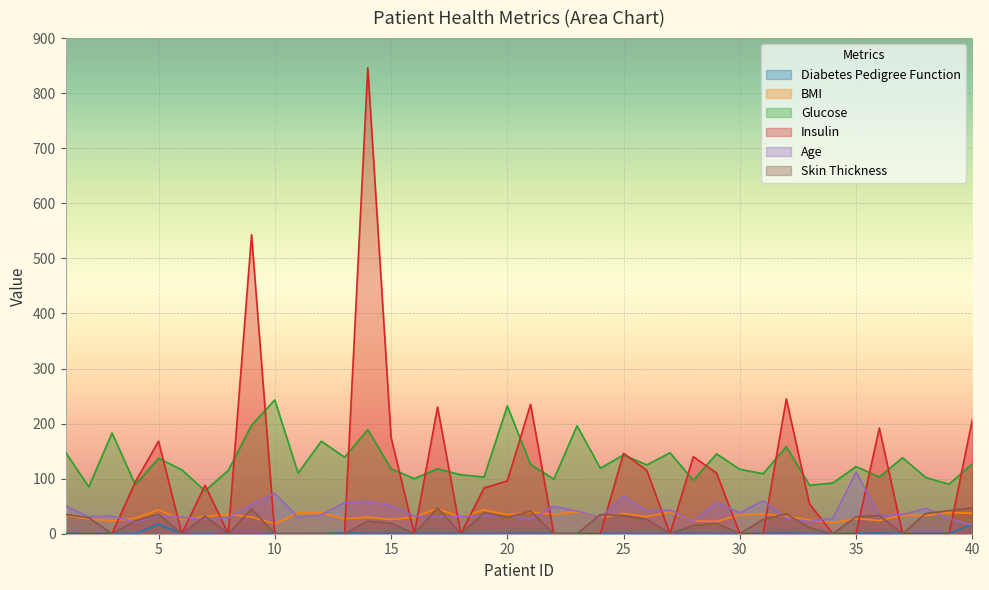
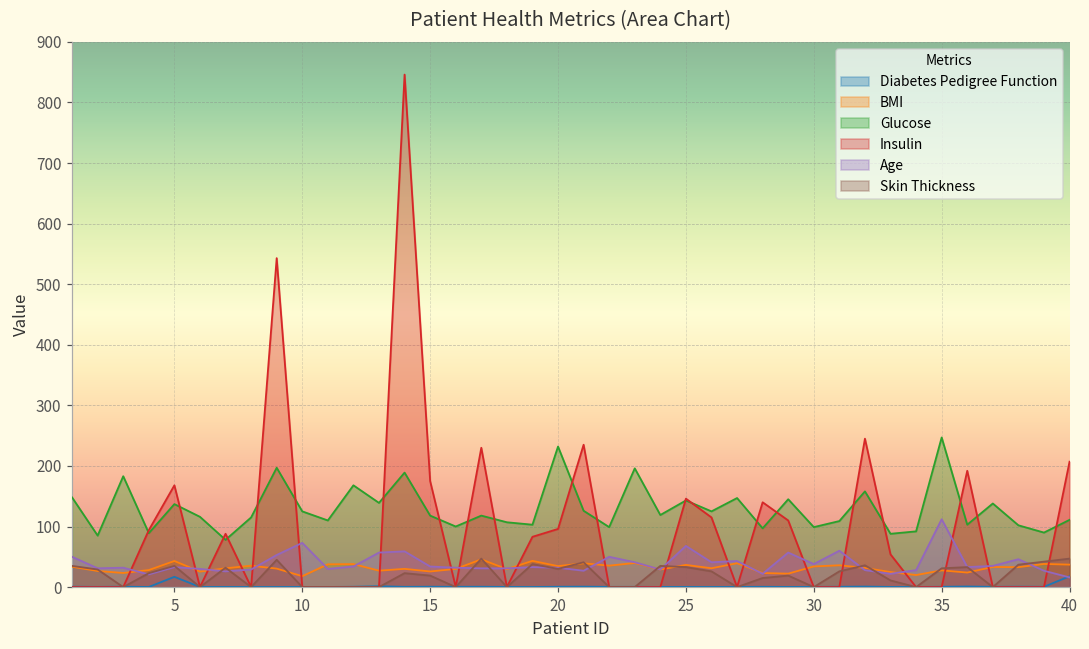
Glucose, 10: 240 -> 130
Age, 15: 50 -> 30
Glucose, 30: 120 -> 100
Glucose, 35: 120 -> 250
Glucose, 40: 130 -> 110
